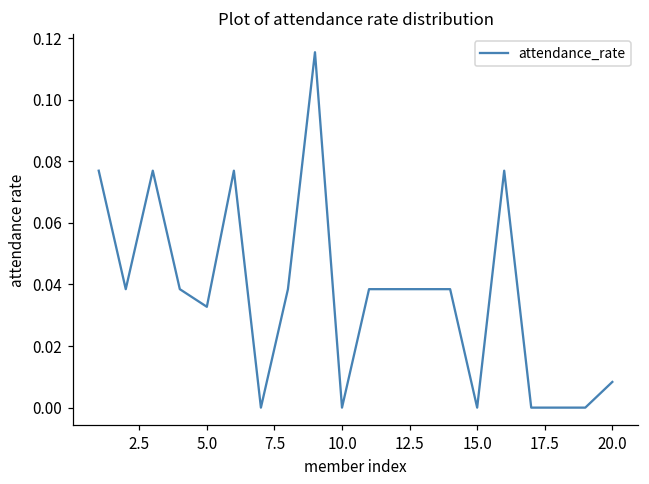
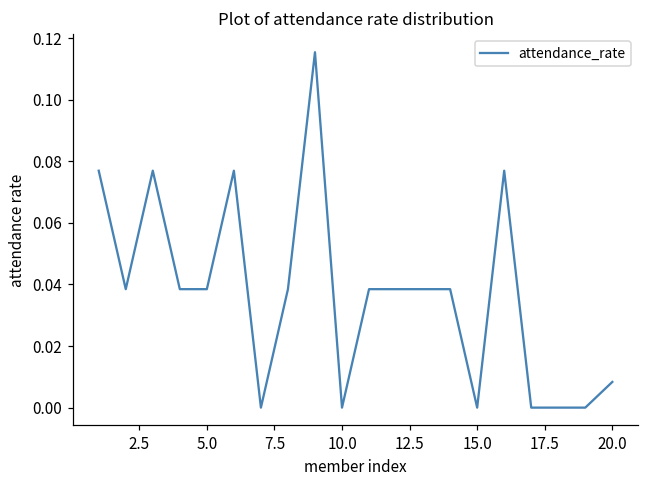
5.0: 0.033 -> 0.038
